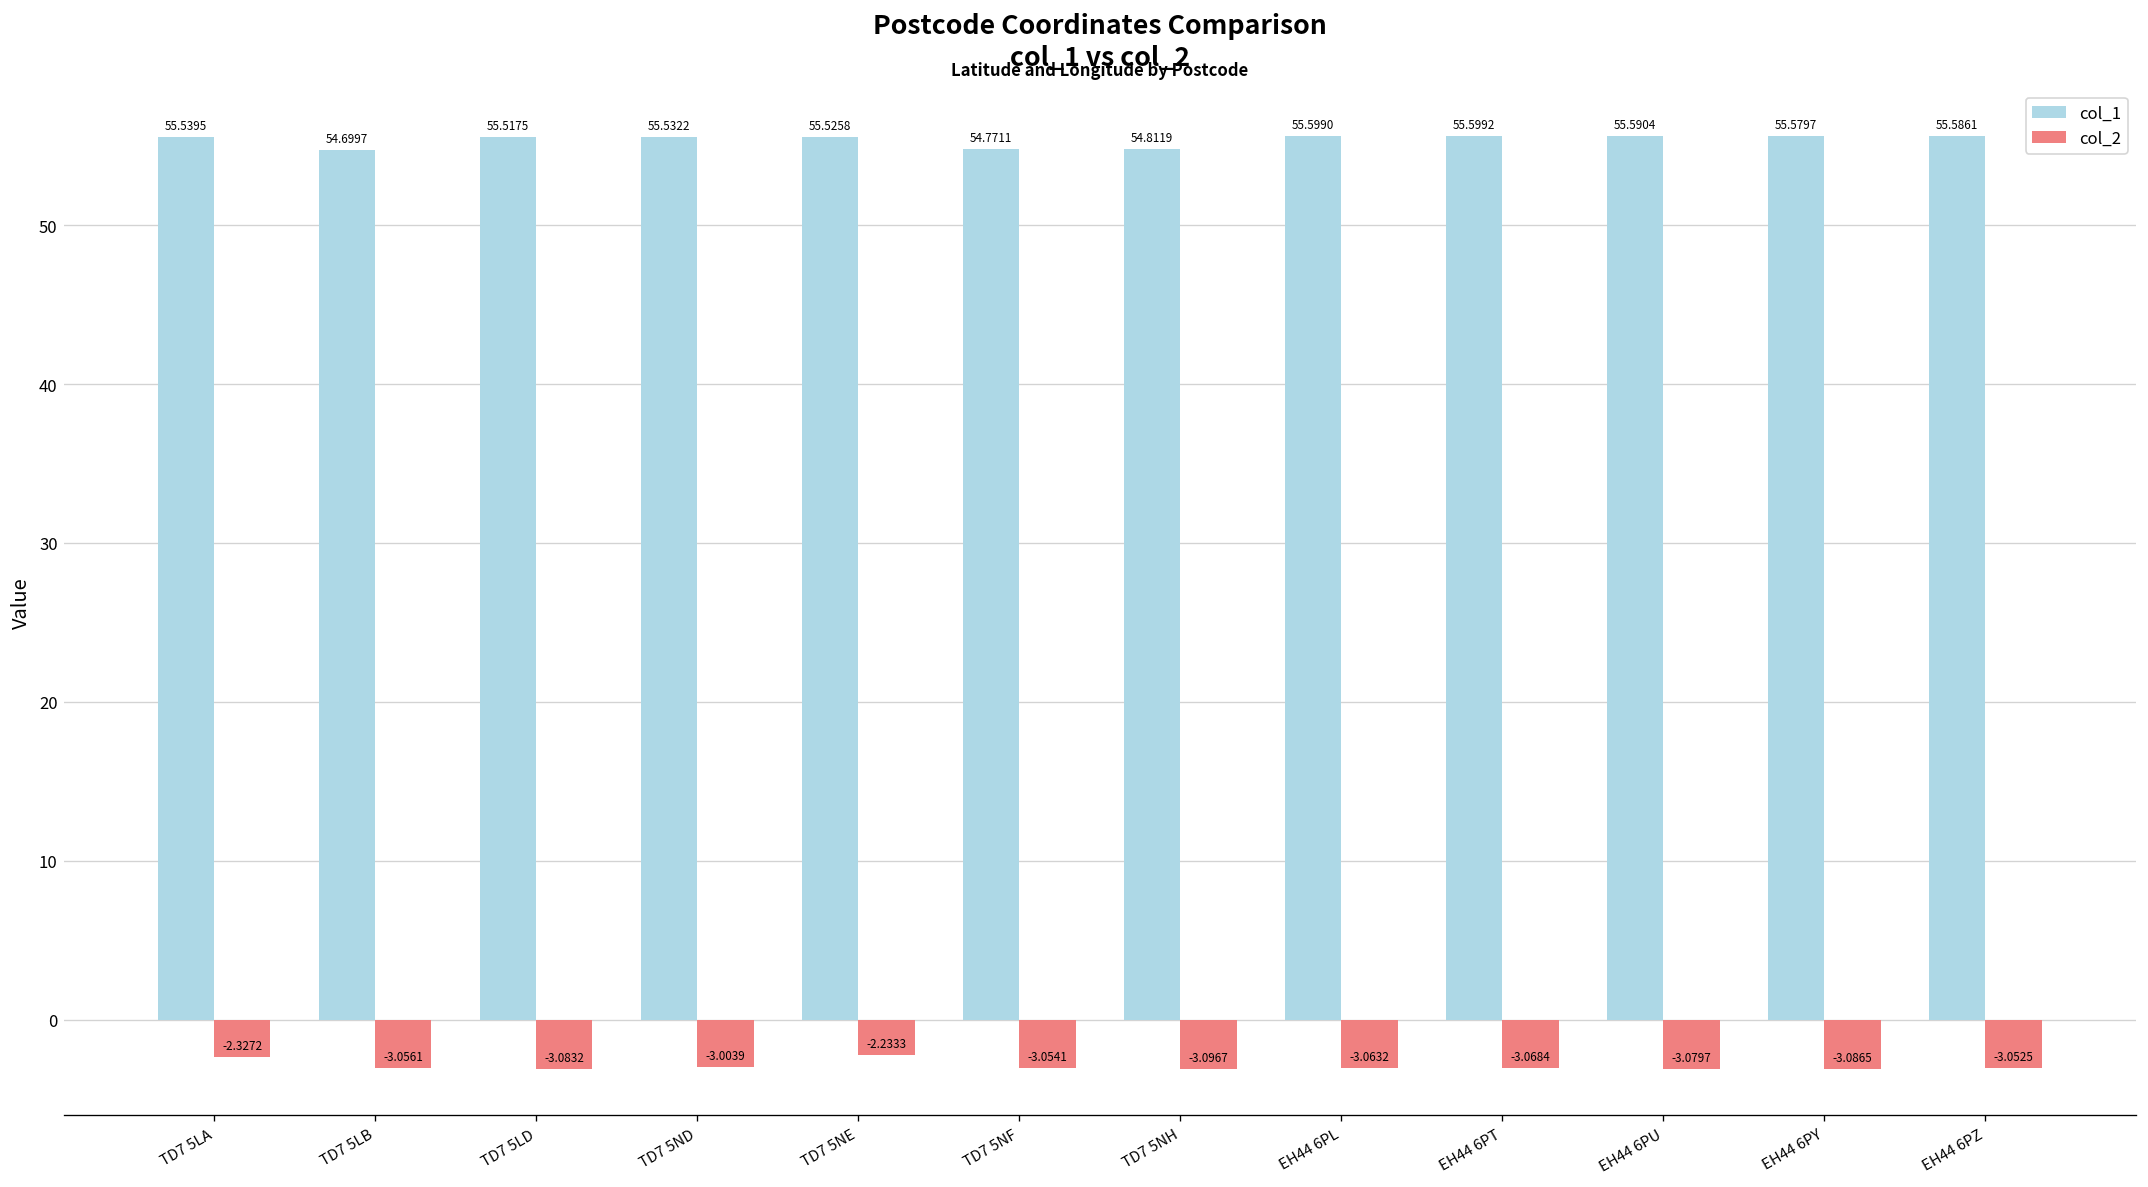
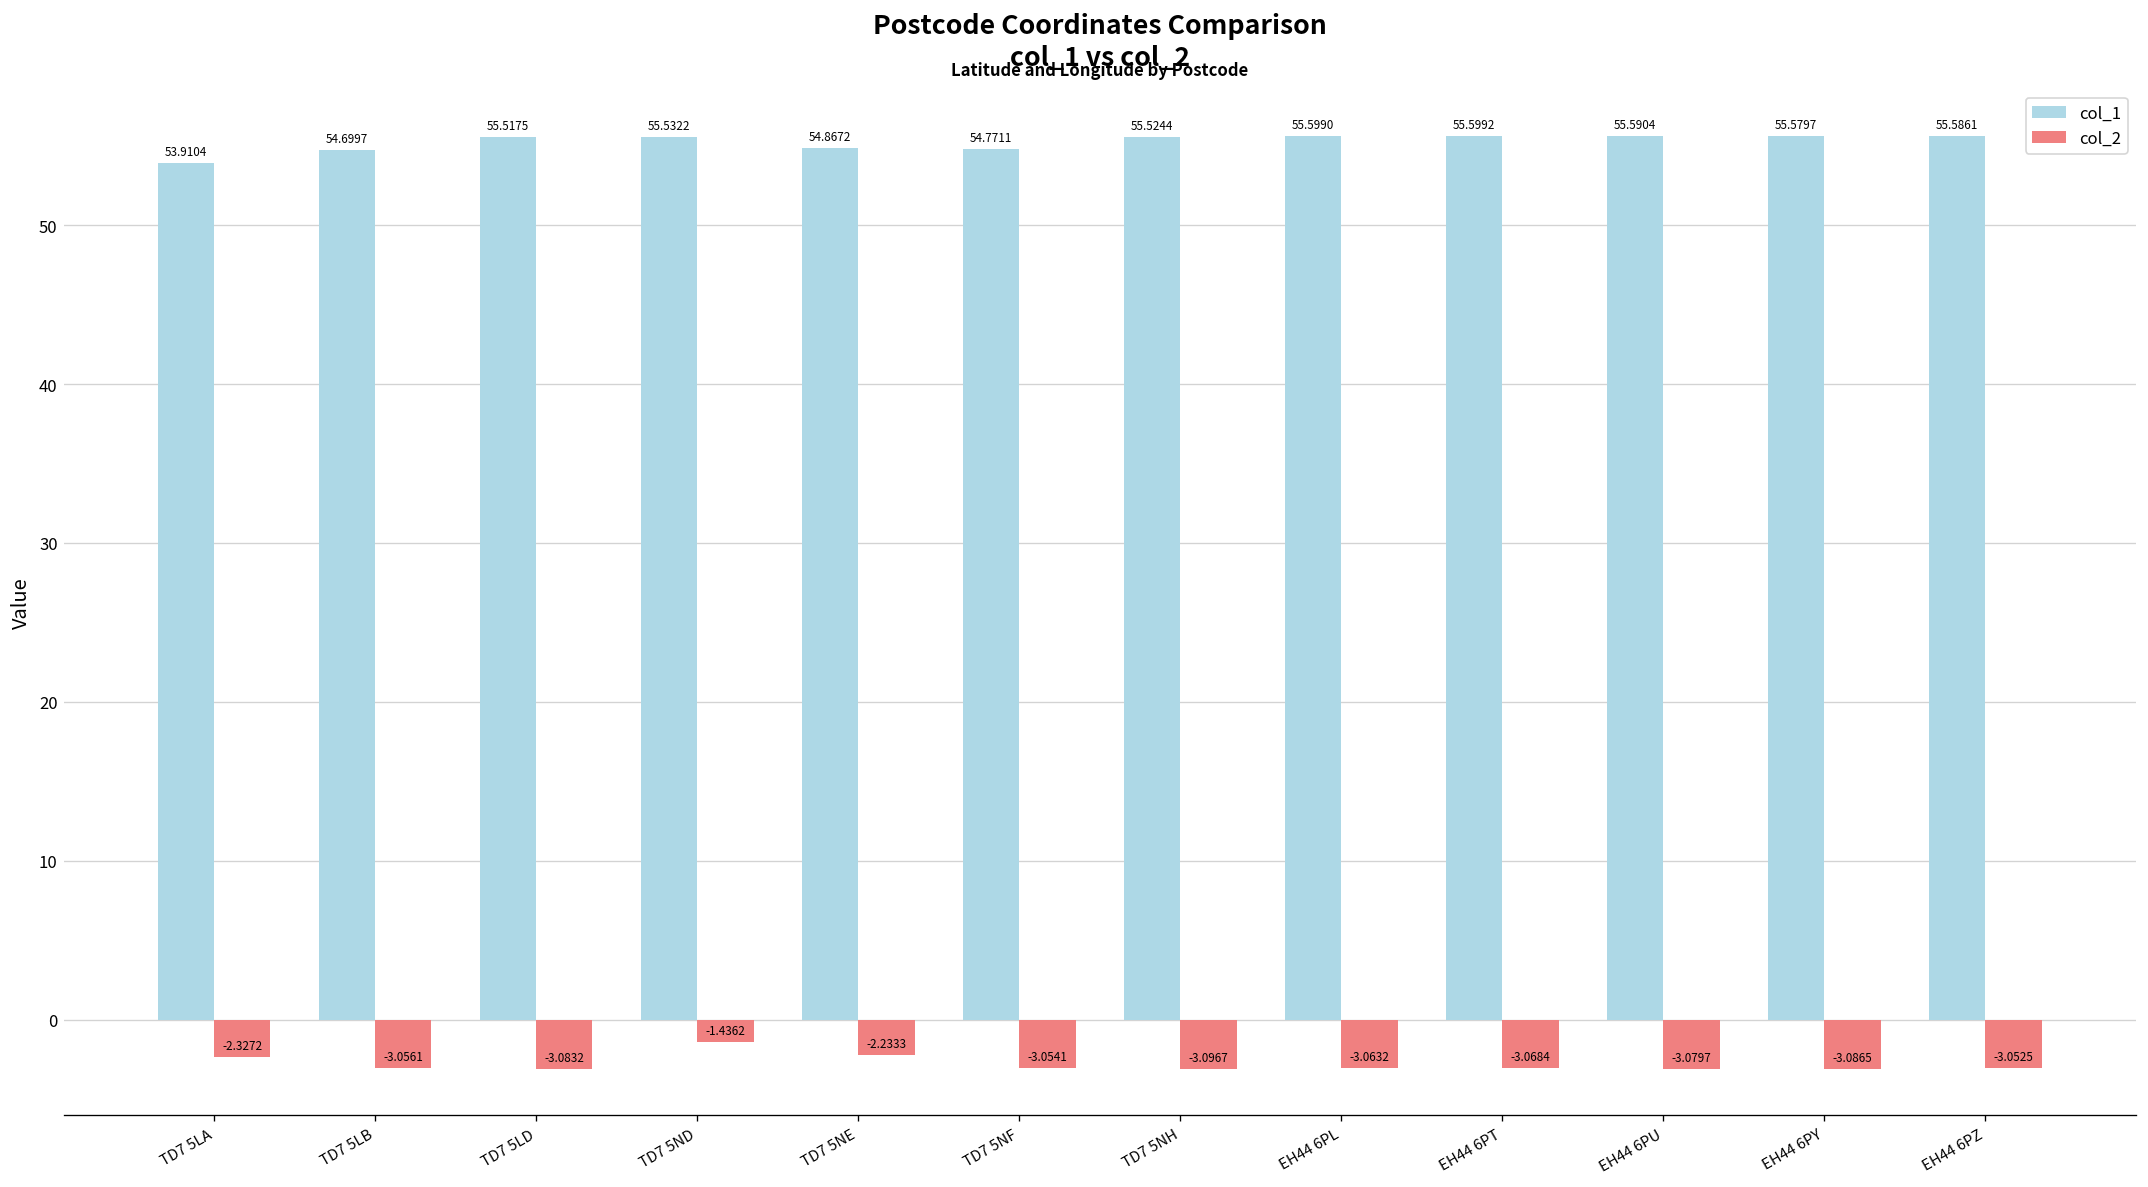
col_1, TD7 5LA: 55.5395 -> 53.9104
col_2, TD7 5ND: -3.0039 -> -1.4362
col_1, TD7 5NE: 55.5258 -> 54.8672
col_1, TD7 5NH: 54.8119 -> 55.5244
